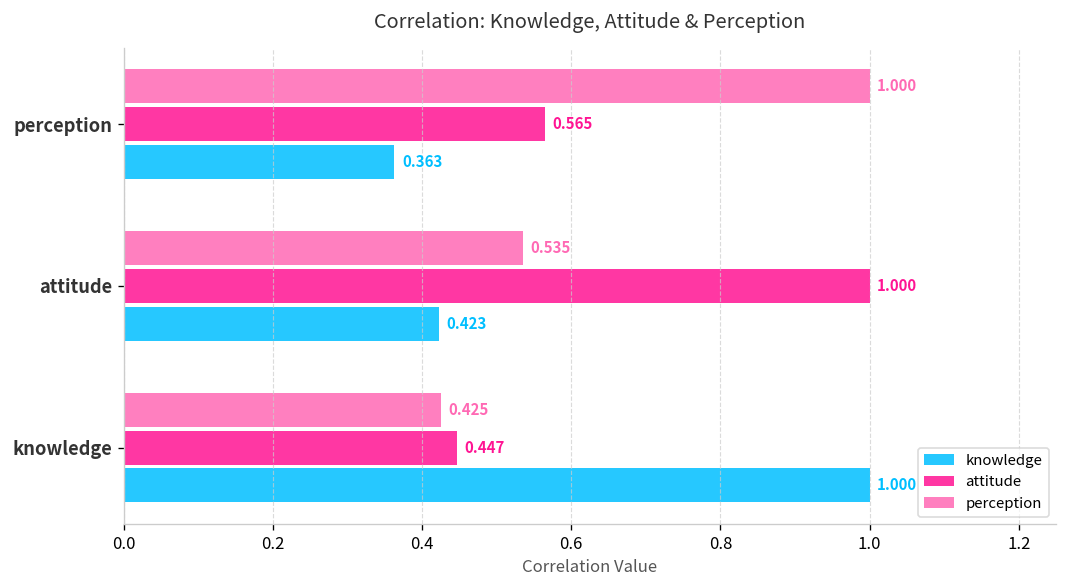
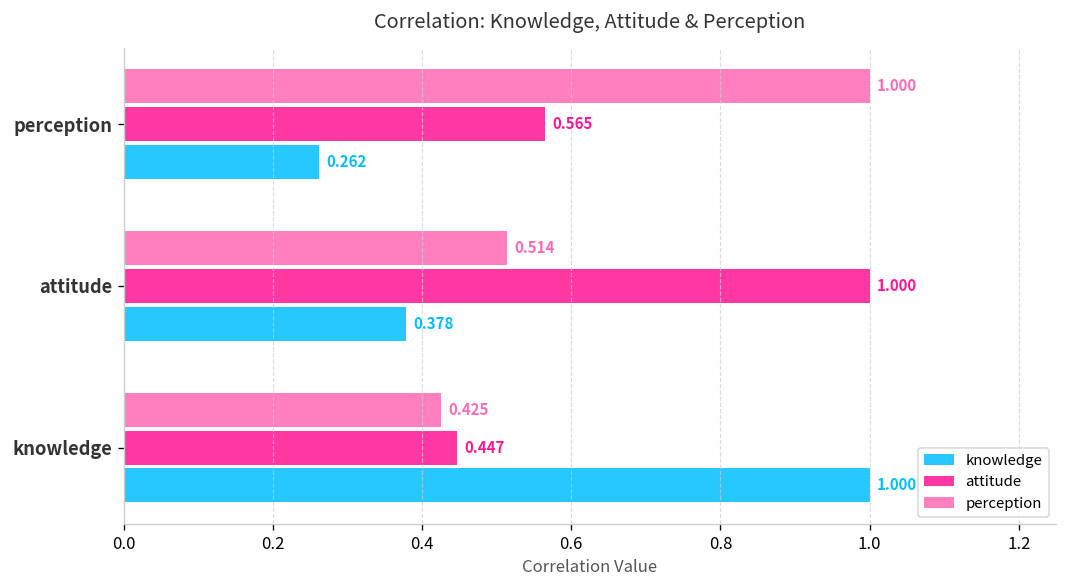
knowledge, perception: 0.363 -> 0.262
perception, attitude: 0.535 -> 0.514
knowledge, attitude: 0.423 -> 0.378
